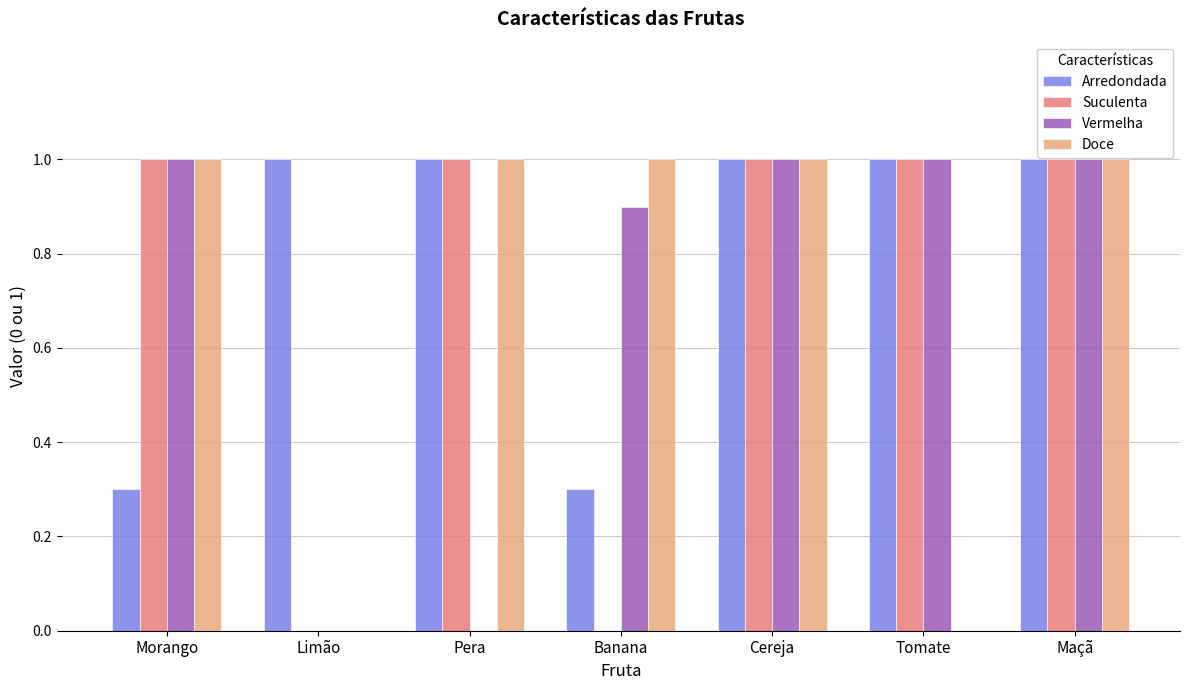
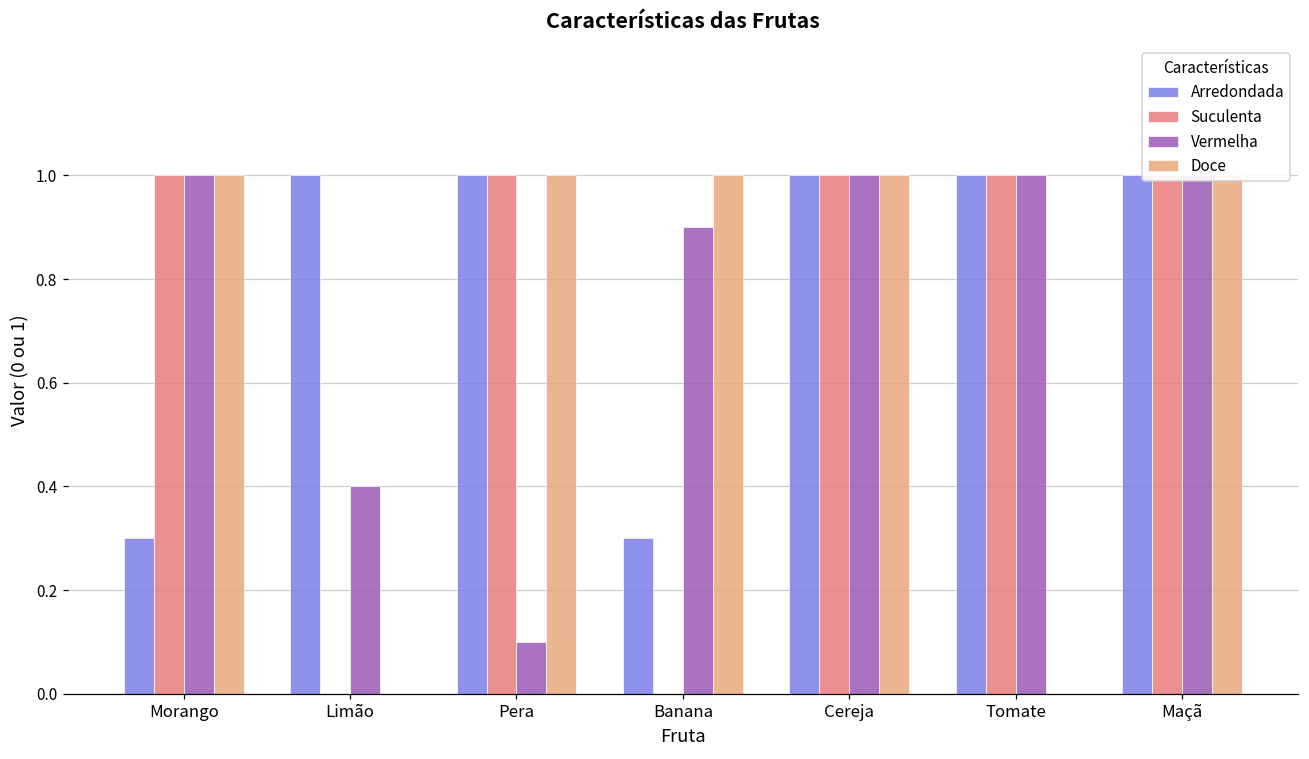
Vermelha, Limão: 0.0 -> 0.4
Vermelha, Pera: 0.0 -> 0.1
